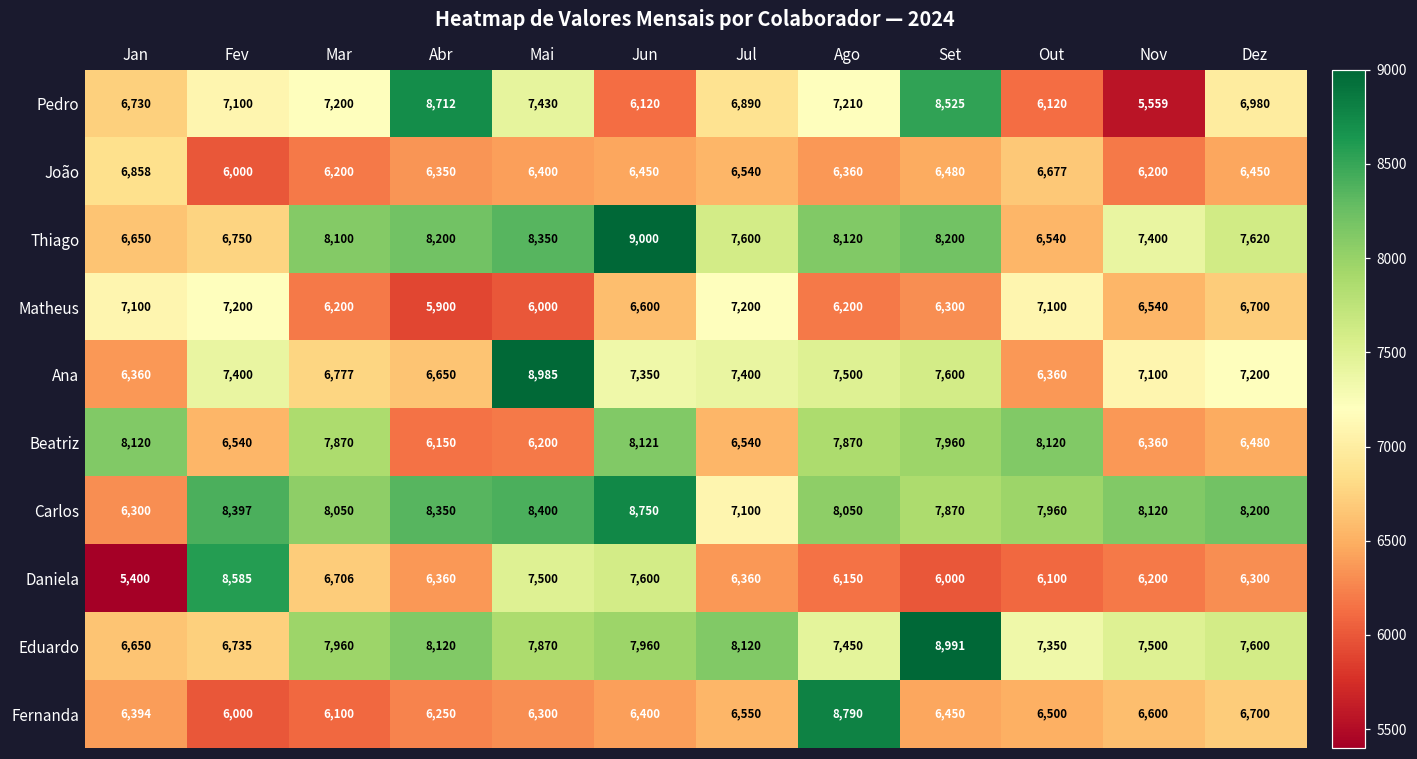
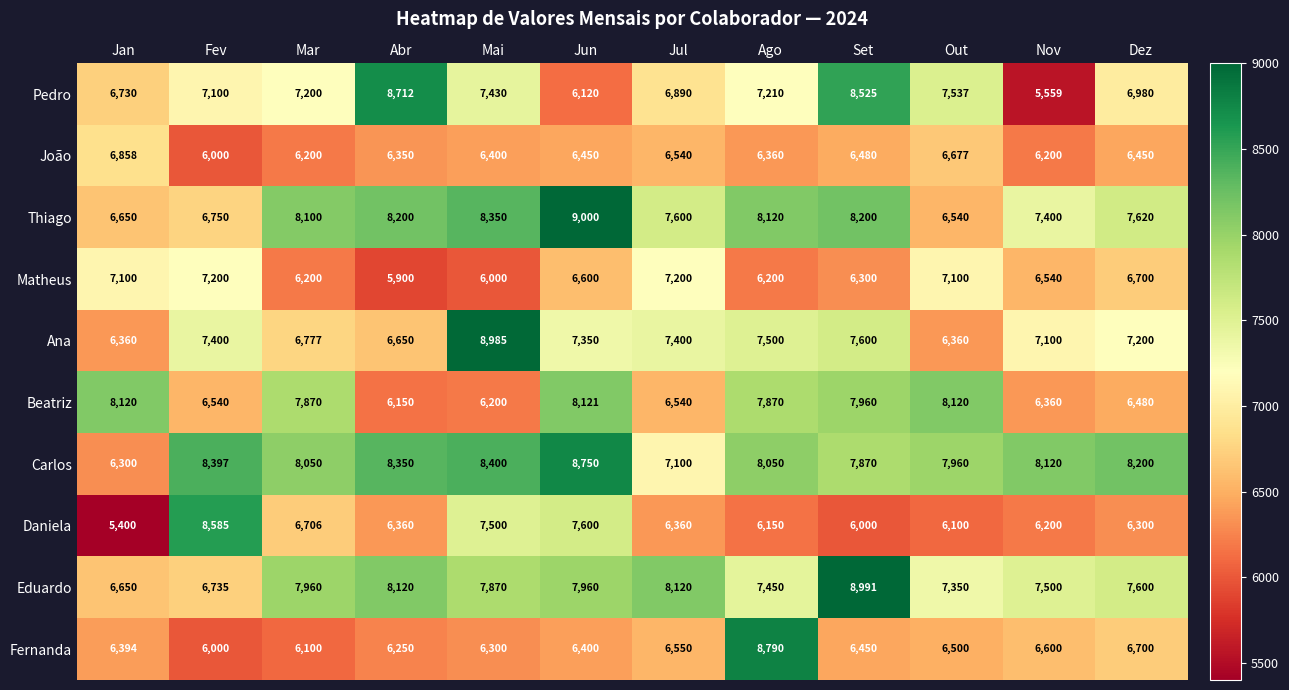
Pedro, Out: 6,120 -> 7,537
